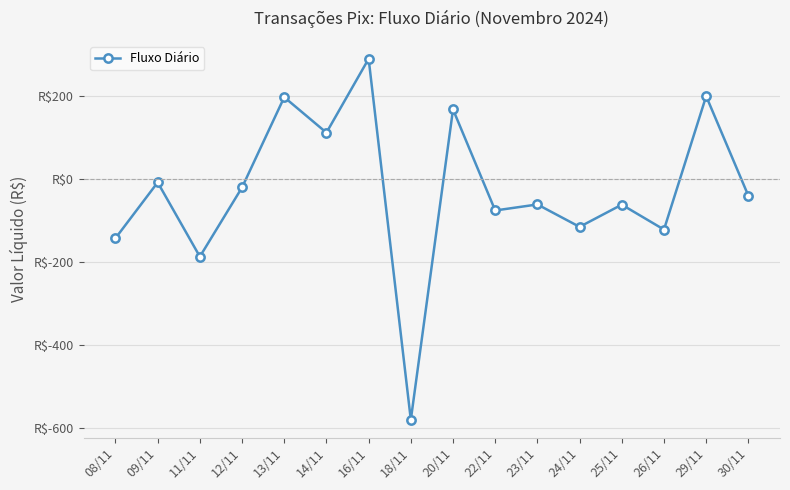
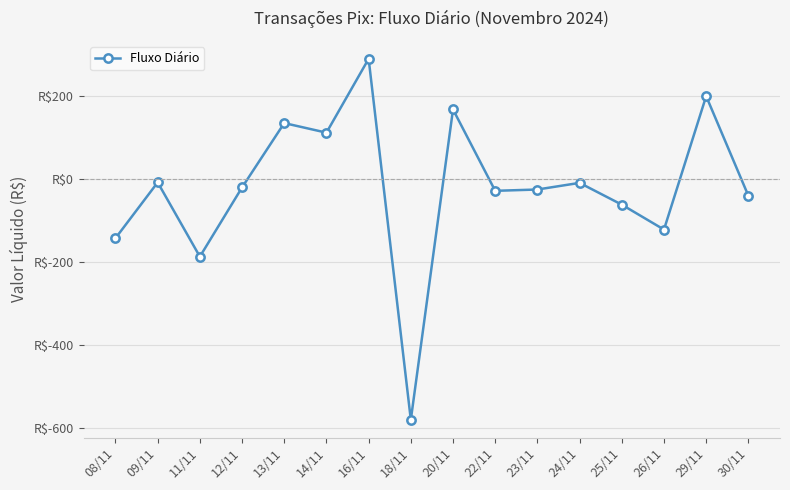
13/11: R$200 -> R$140
22/11: R$-80 -> R$-30
23/11: R$-60 -> R$-30
24/11: R$-120 -> R$-10
